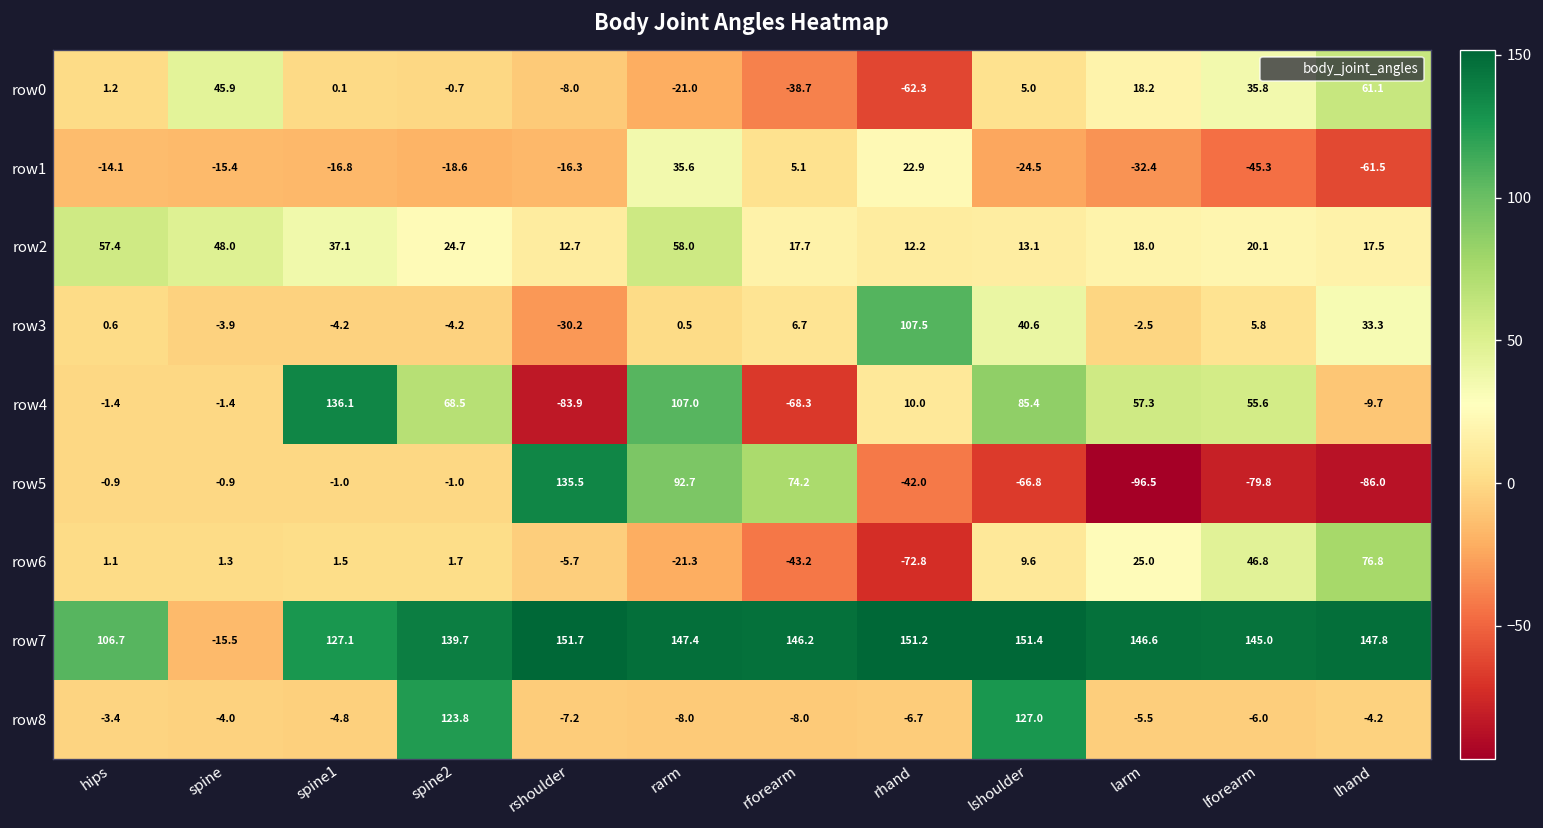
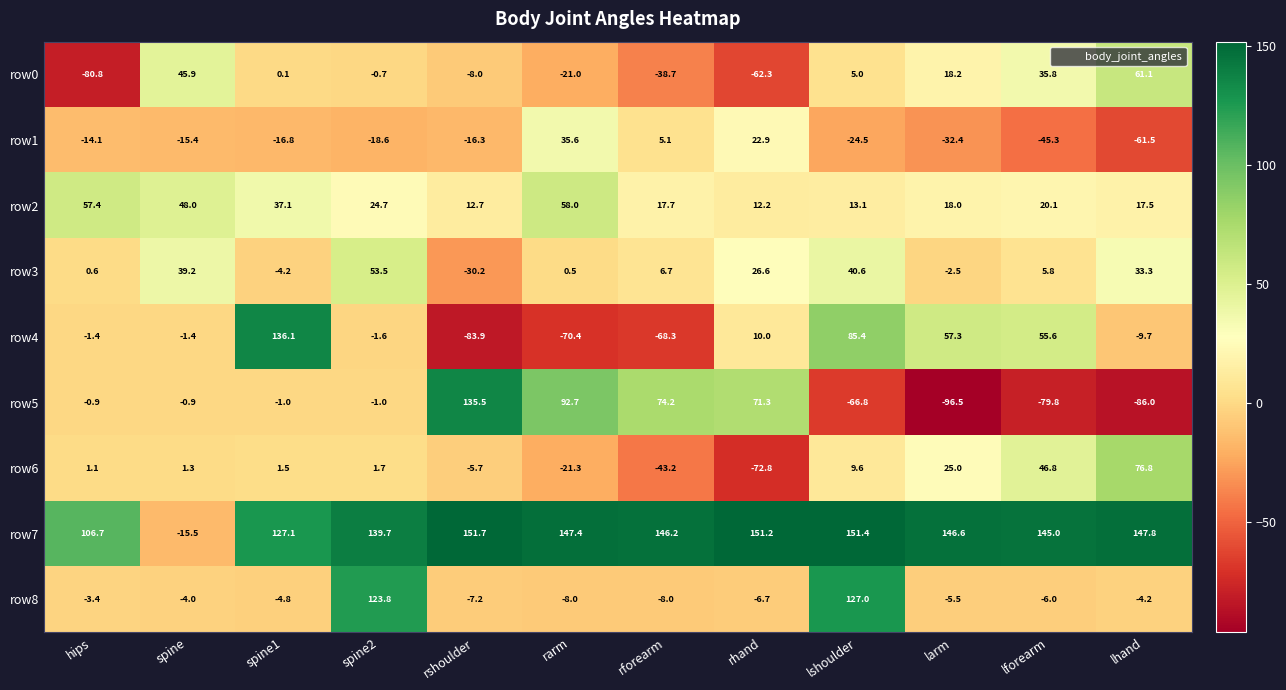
row0, hips: 1.2 -> -80.8
row3, spine: -3.9 -> 39.2
row3, spine2: -4.2 -> 53.5
row3, rhand: 107.5 -> 26.6
row4, spine2: 68.5 -> -1.6
row4, rarm: 107.0 -> -70.4
row5, rhand: -42.0 -> 71.3
